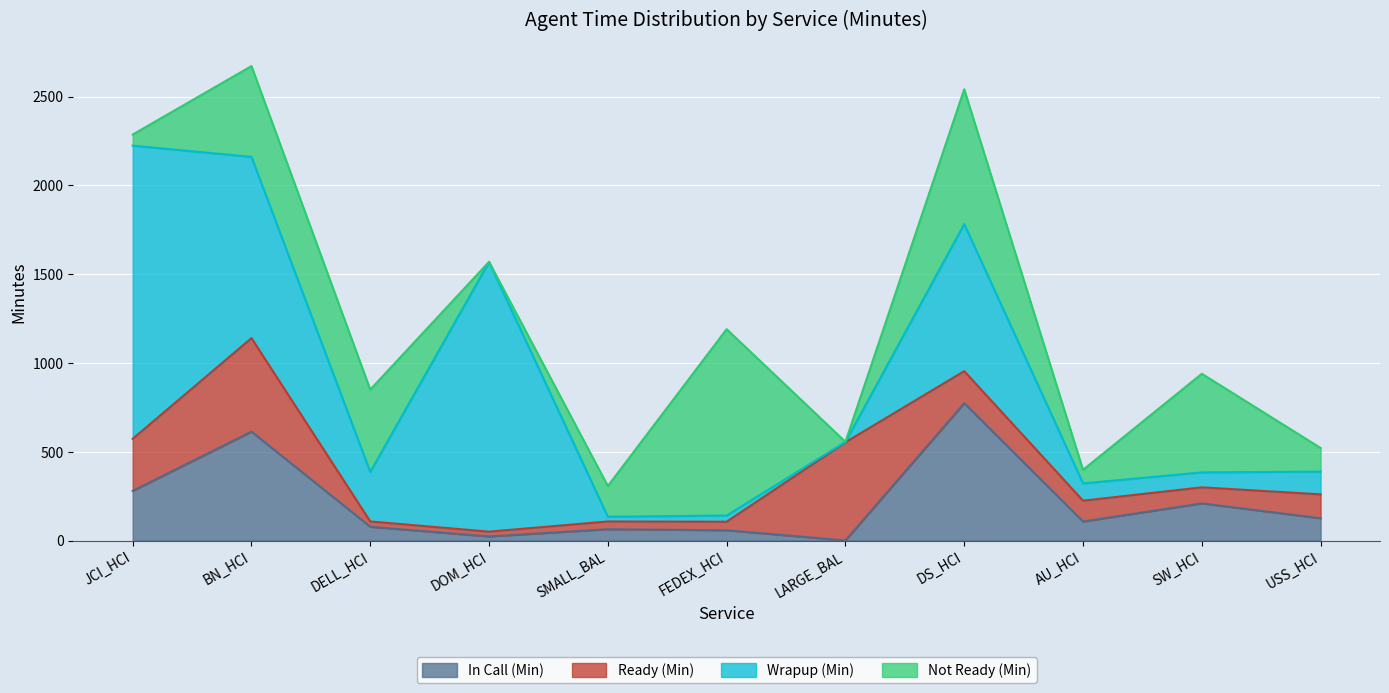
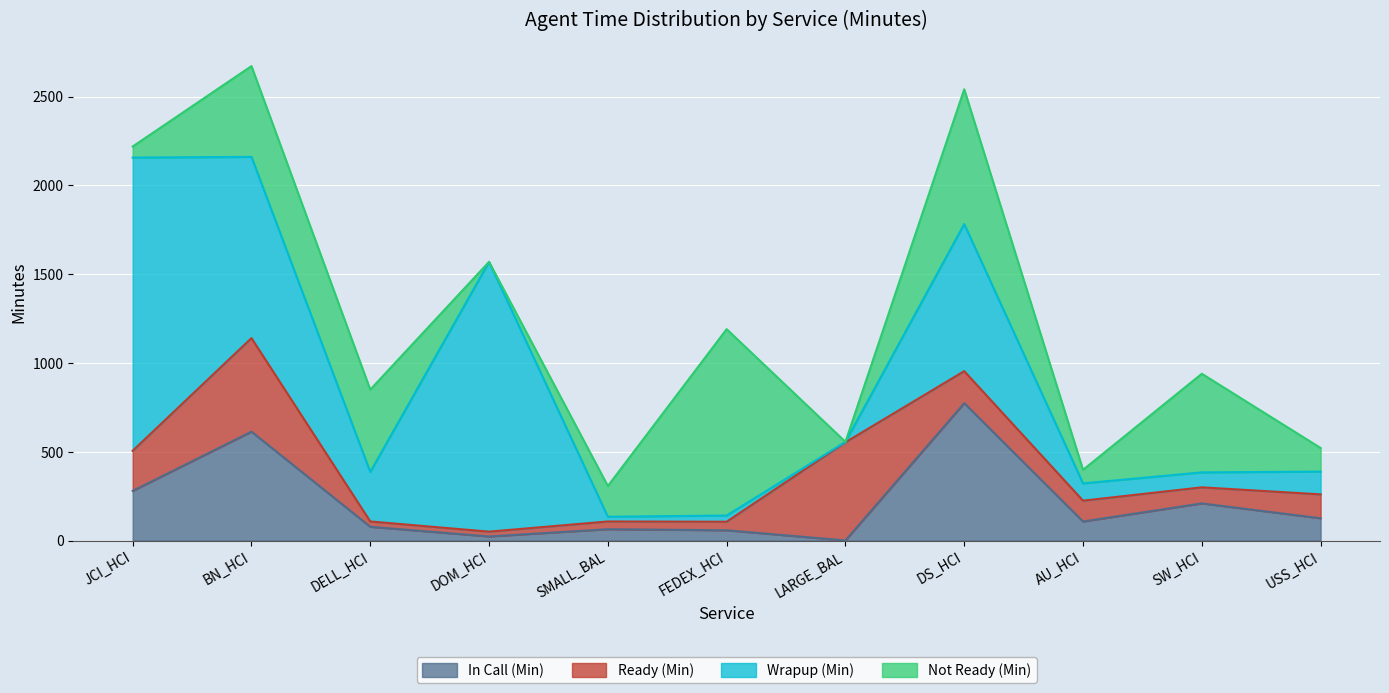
Ready (Min), JCI_HCI: 290 -> 230
